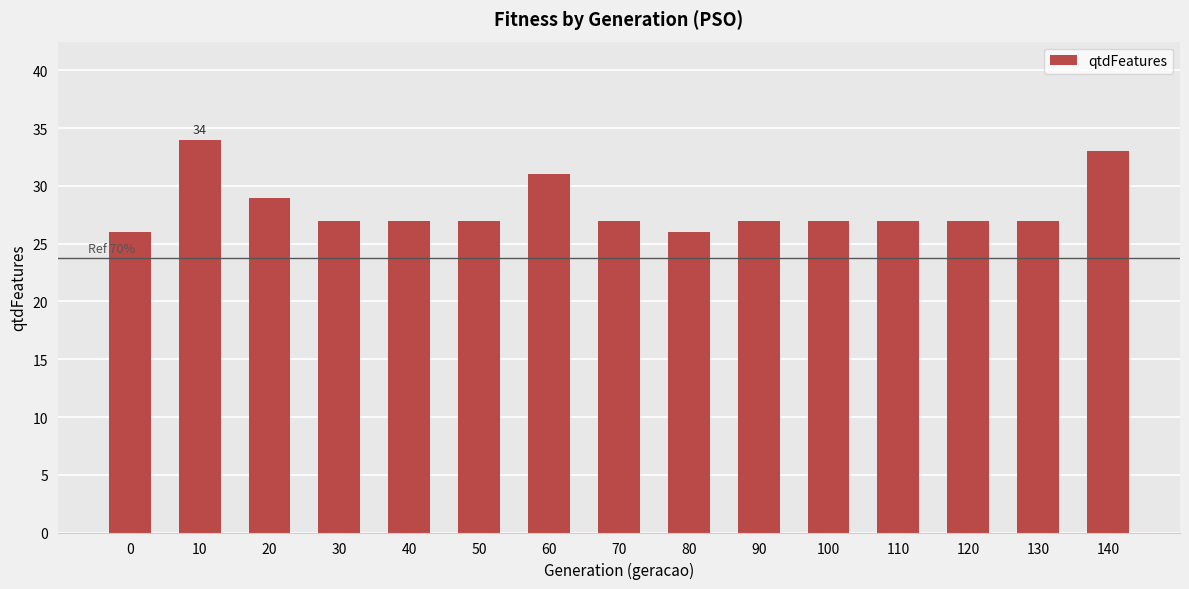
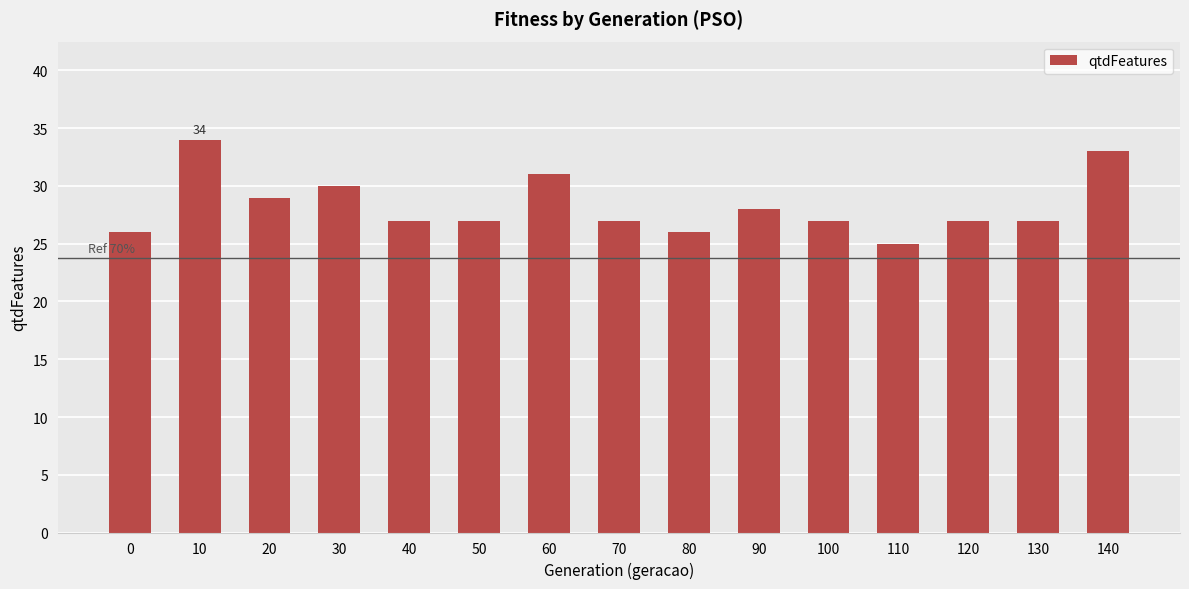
30: 27 -> 30
90: 27 -> 28
110: 27 -> 25
